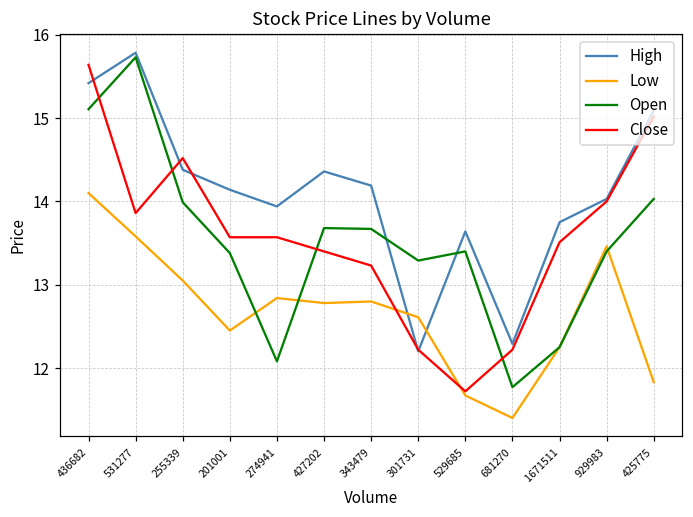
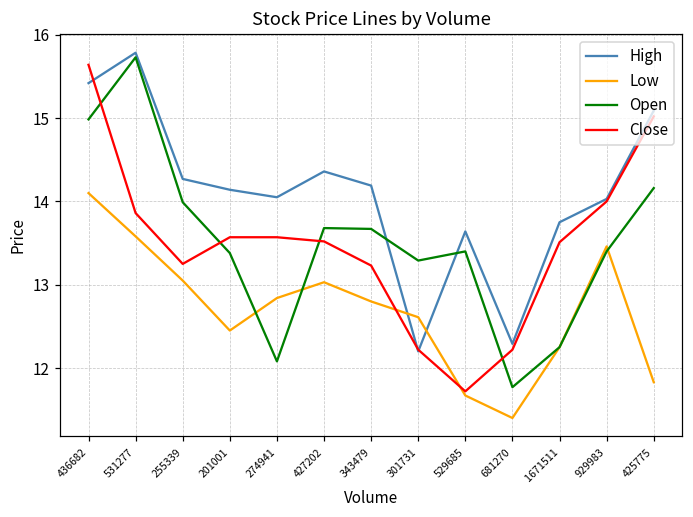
Open, 436682: 15.1 -> 15.0
High, 255339: 14.4 -> 14.3
Close, 255339: 14.5 -> 13.3
High, 274941: 13.9 -> 14.1
Low, 427202: 12.8 -> 13.0
Close, 427202: 13.4 -> 13.5
Open, 425775: 14.0 -> 14.2
